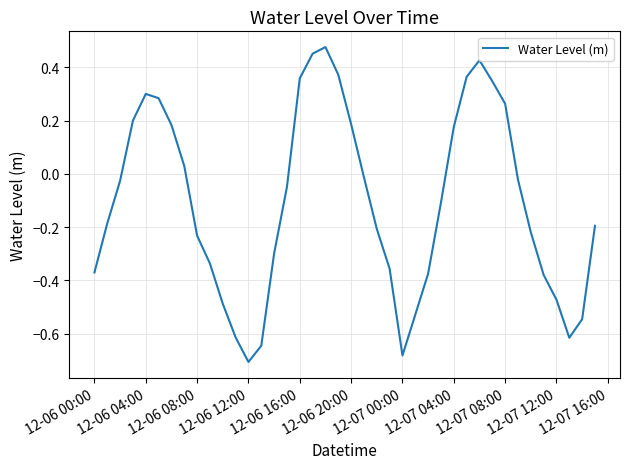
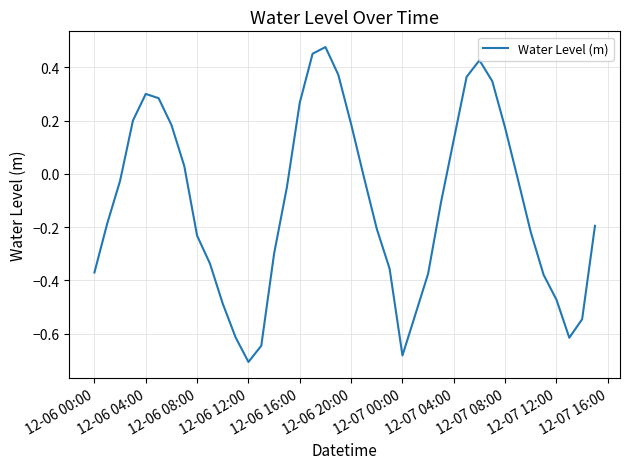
12-06 16:00: 0.36 -> 0.27
12-07 04:00: 0.18 -> 0.13
12-07 08:00: 0.26 -> 0.17
